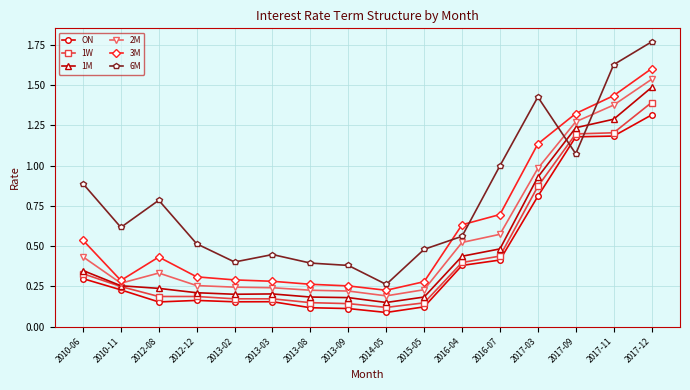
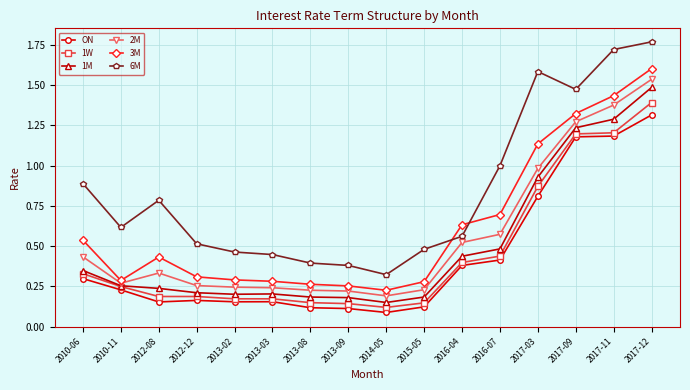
6M, 2013-02: 0.40 -> 0.46
6M, 2014-05: 0.26 -> 0.32
6M, 2017-03: 1.43 -> 1.58
6M, 2017-09: 1.07 -> 1.47
6M, 2017-11: 1.63 -> 1.72
